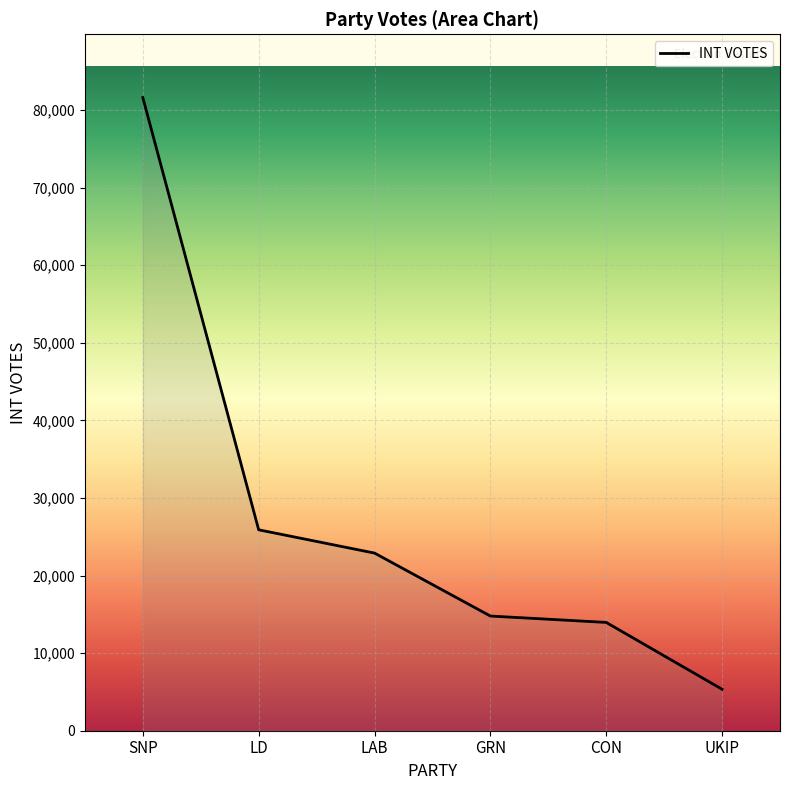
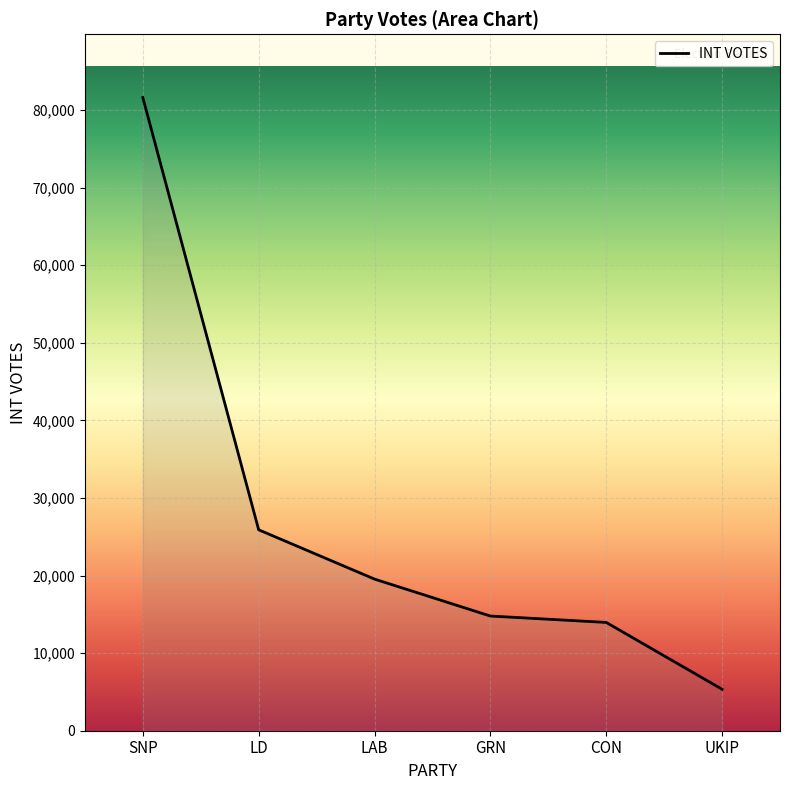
LAB: 23,000 -> 20,000
